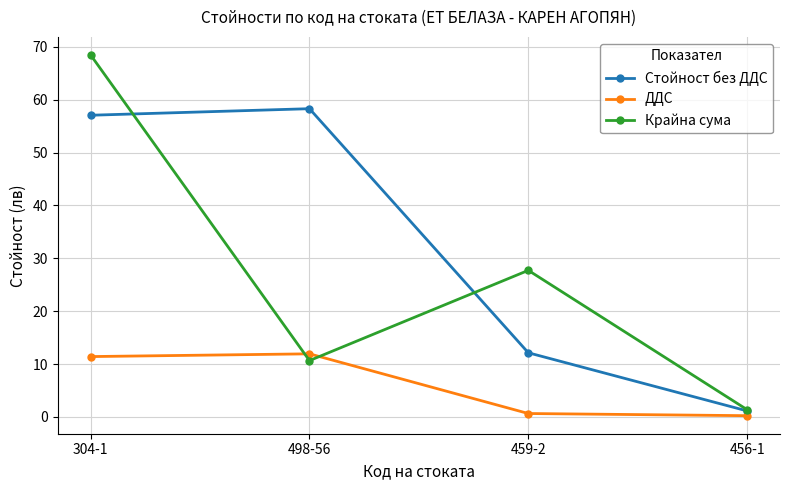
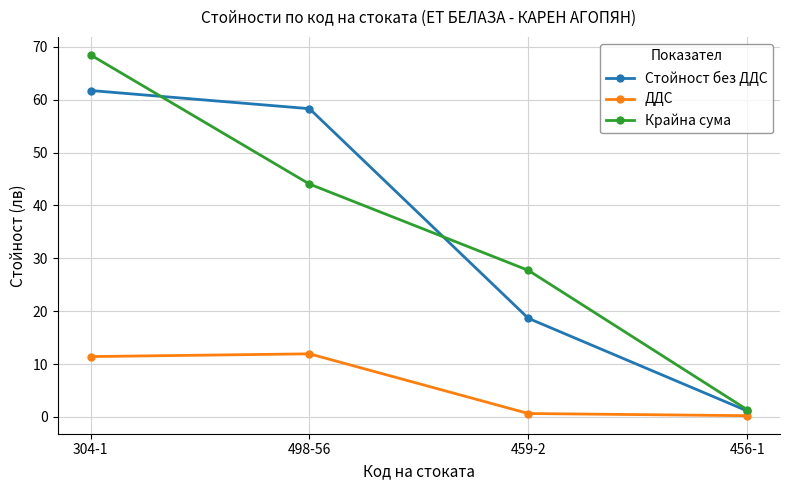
Стойност без ДДС, 304-1: 57 -> 62
Крайна сума, 498-56: 11 -> 44
Стойност без ДДС, 459-2: 12 -> 19
